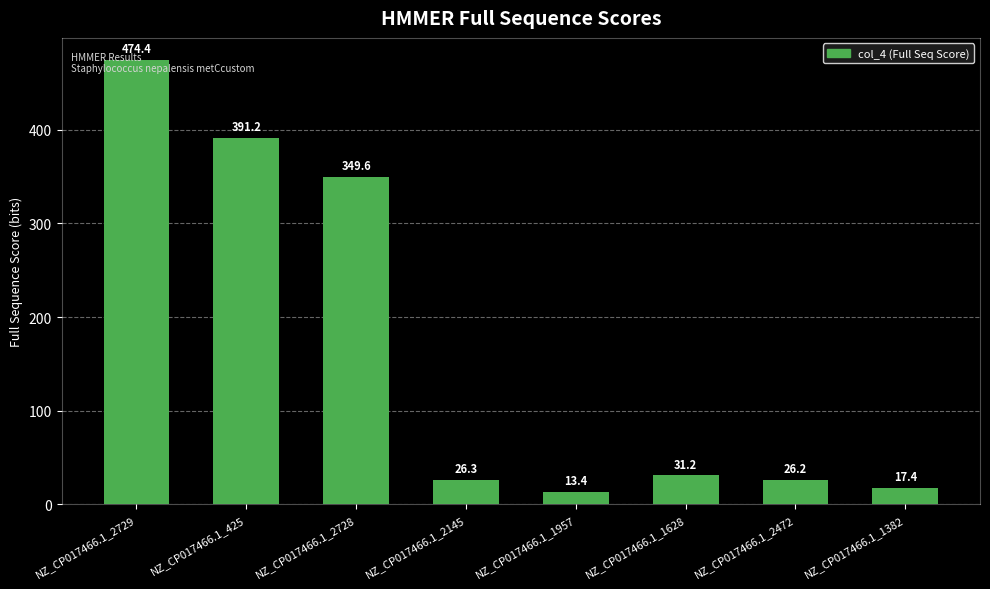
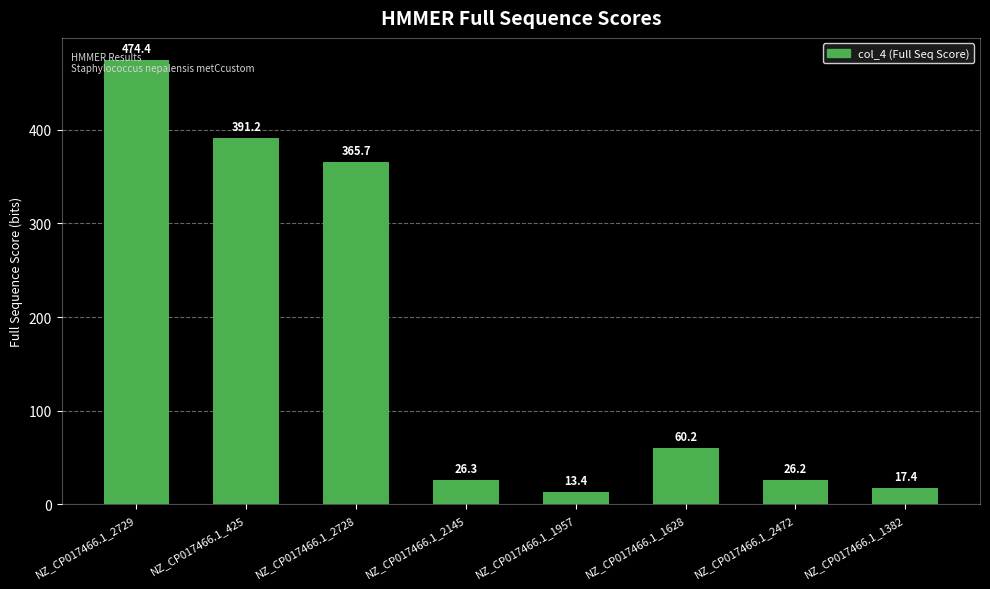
NZ_CP017466.1_2728: 349.6 -> 365.7
NZ_CP017466.1_1628: 31.2 -> 60.2
